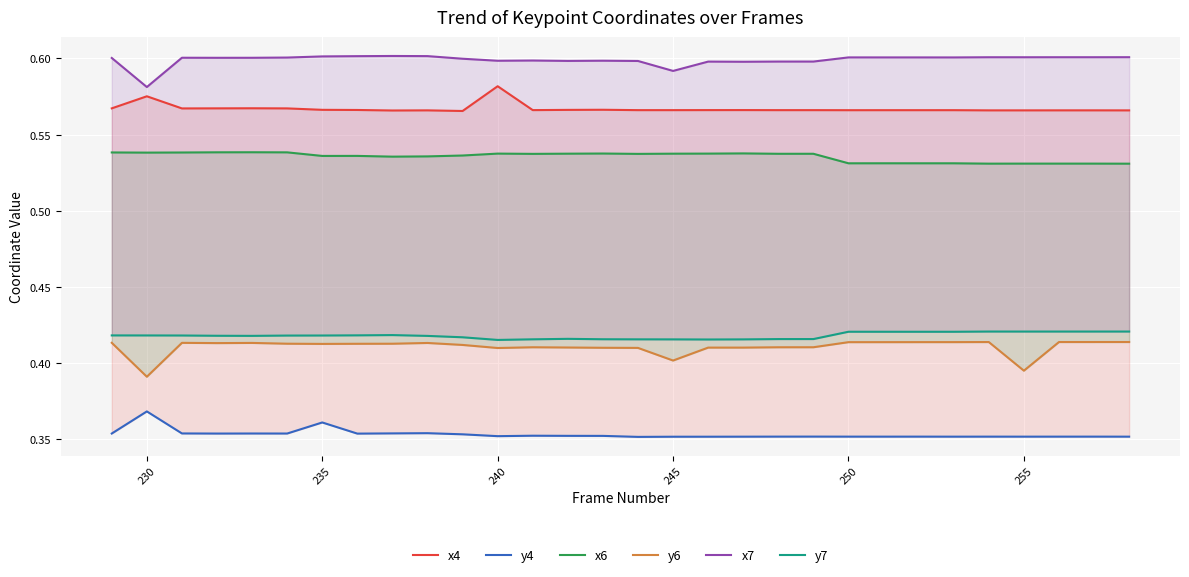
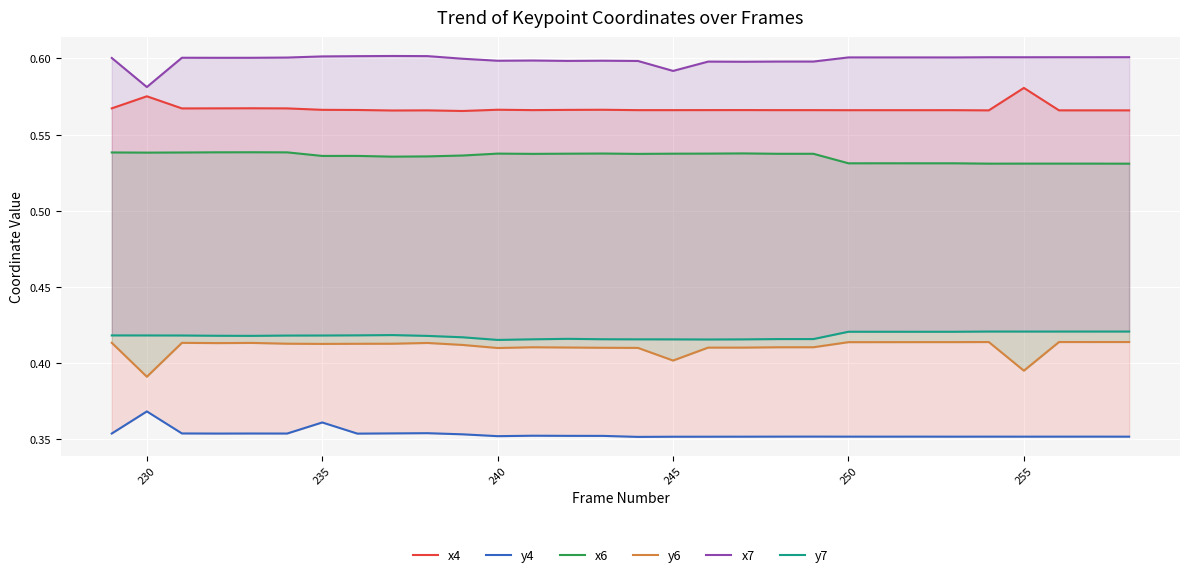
x4, 240: 0.582 -> 0.566
x4, 255: 0.566 -> 0.581
